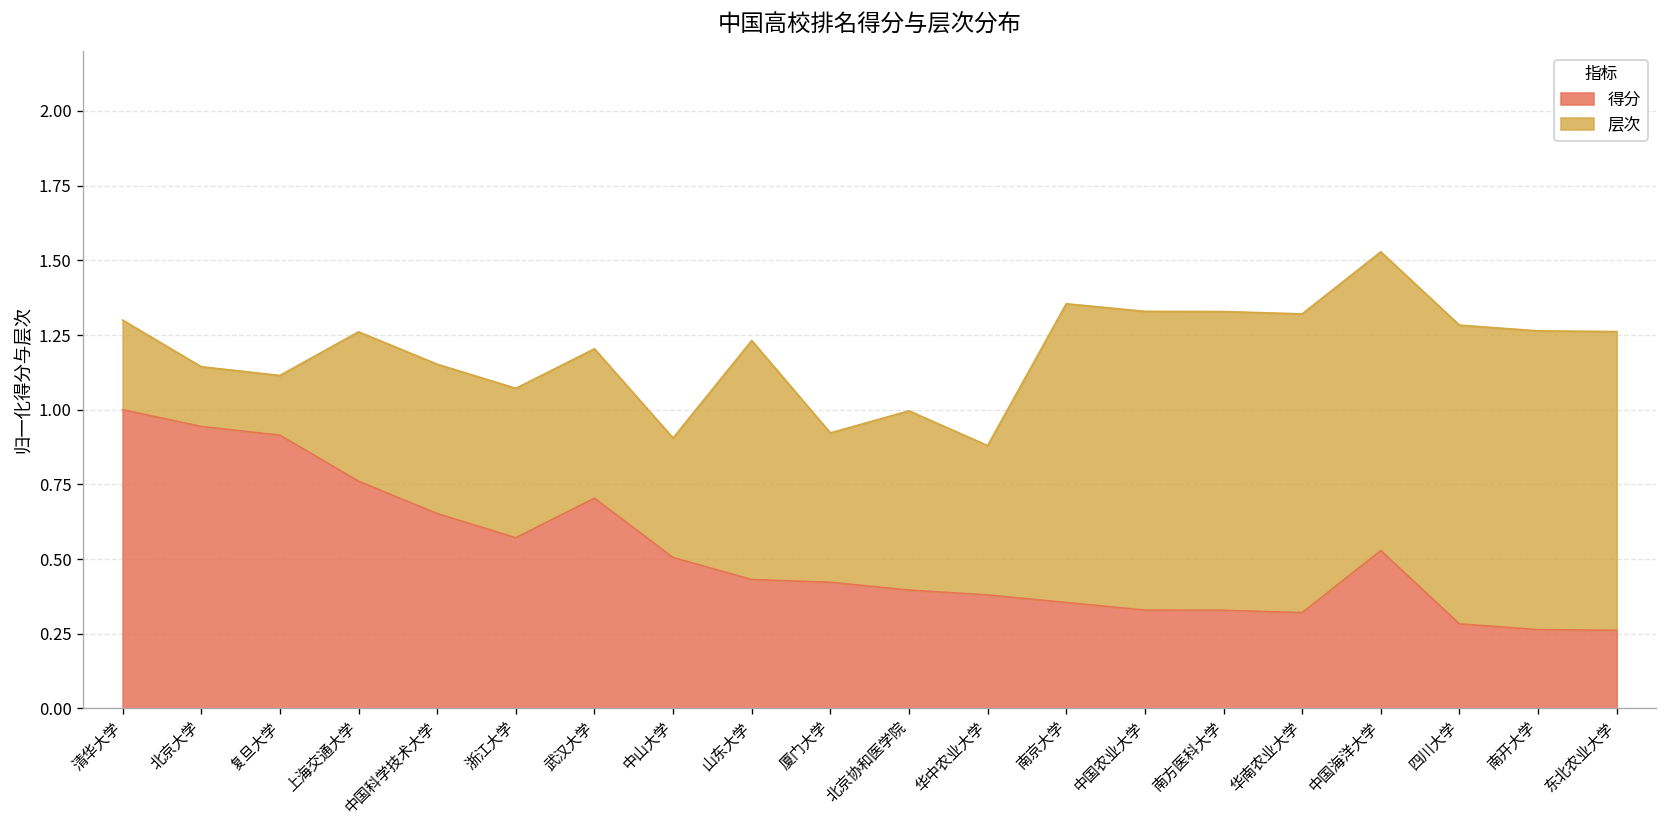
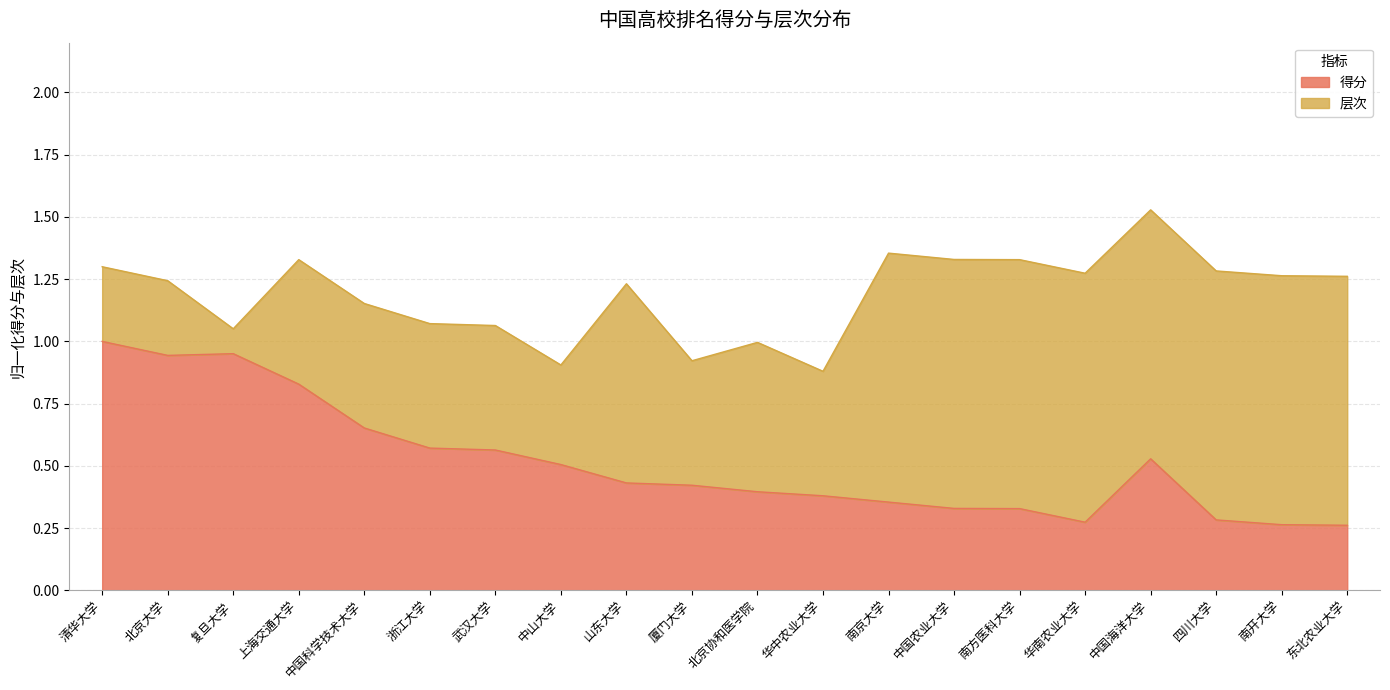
层次, 北京大学: 0.20 -> 0.30
得分, 复旦大学: 0.91 -> 0.95
层次, 复旦大学: 0.20 -> 0.10
得分, 上海交通大学: 0.76 -> 0.83
得分, 武汉大学: 0.70 -> 0.56
得分, 华南农业大学: 0.32 -> 0.27
